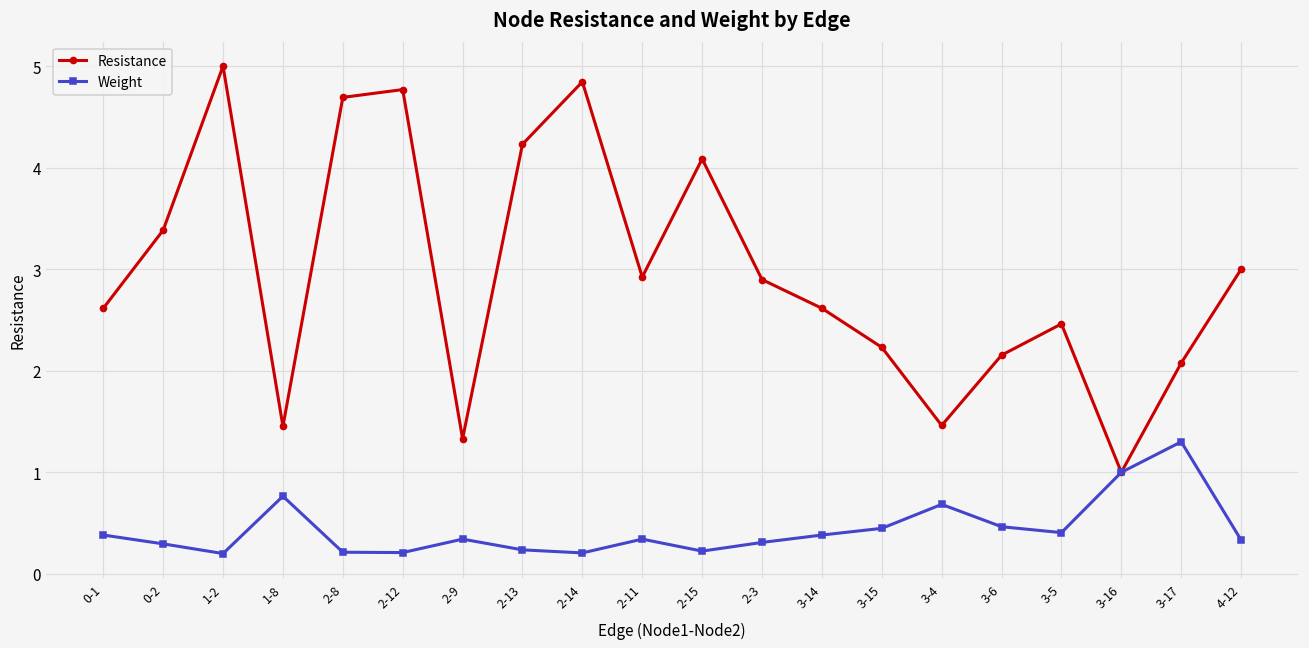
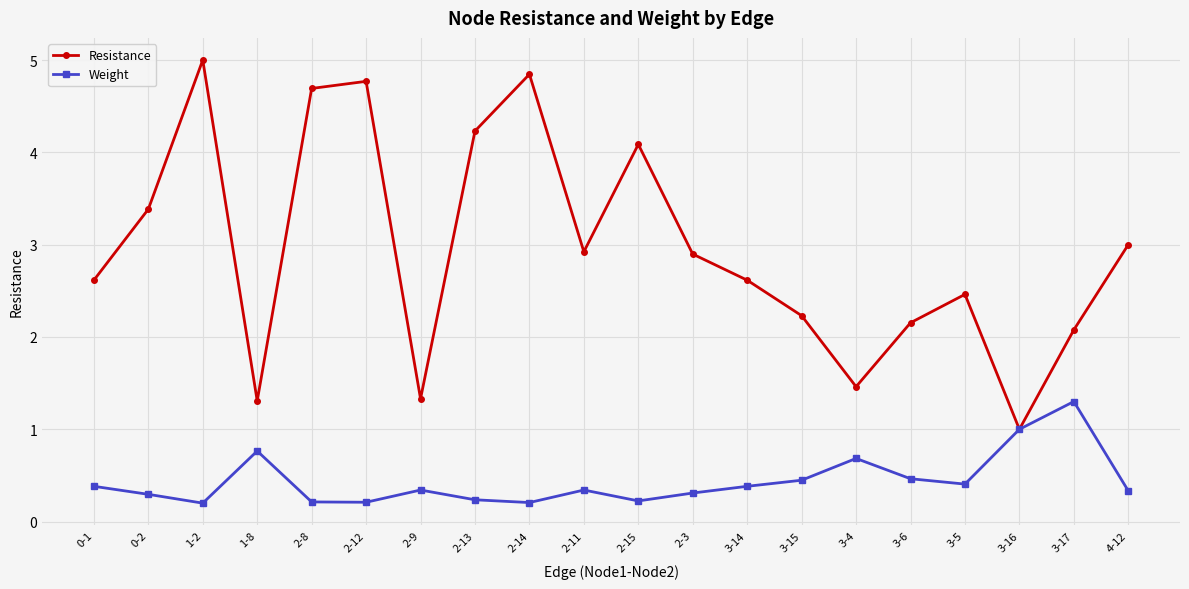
Resistance, 1-8: 1.5 -> 1.3
